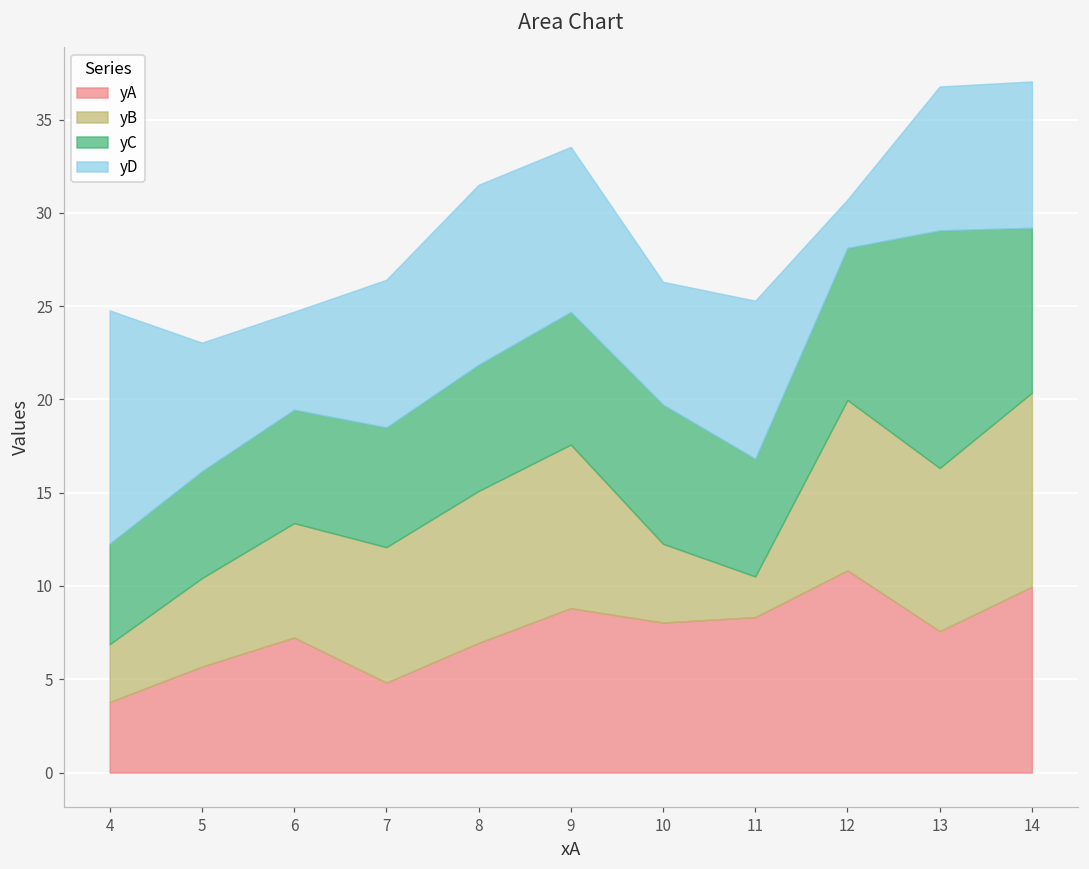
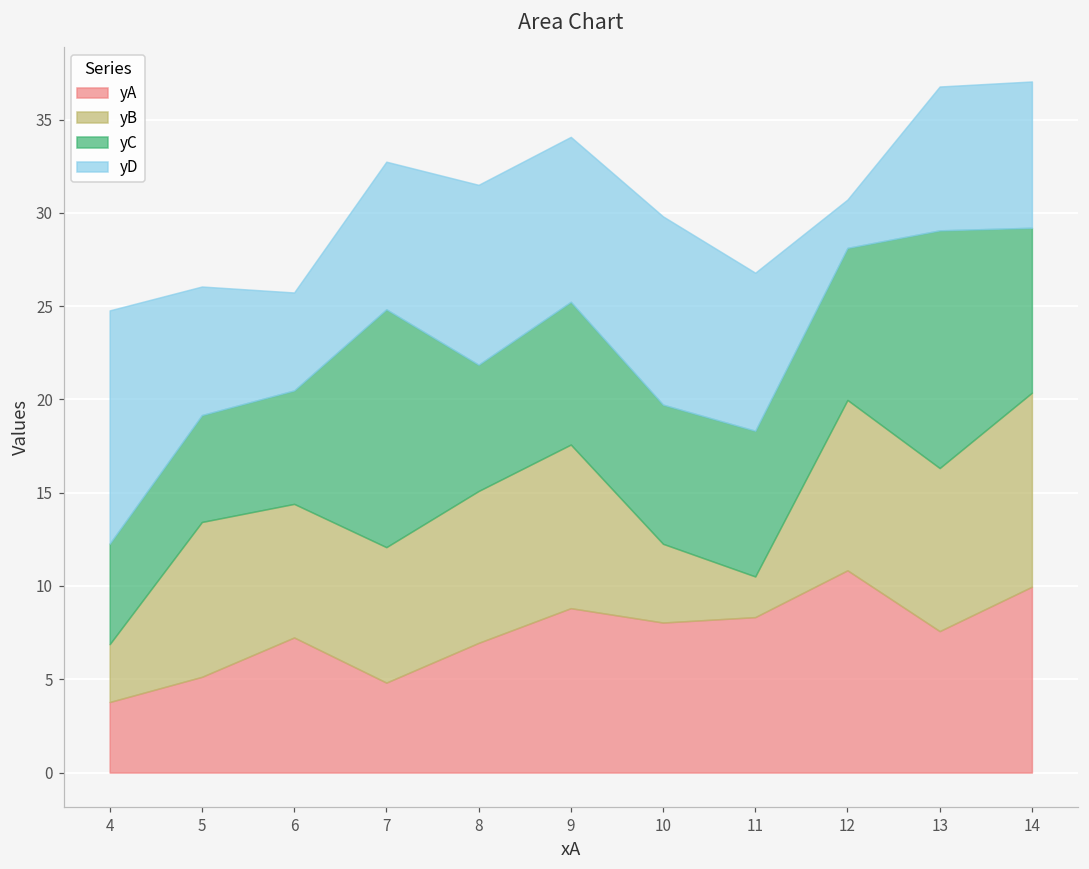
yA, 5: 5.7 -> 5.1
yB, 5: 4.7 -> 8.3
yB, 6: 6.1 -> 7.2
yC, 7: 6.4 -> 12.7
yC, 9: 7.1 -> 7.6
yD, 10: 6.6 -> 10.1
yC, 11: 6.3 -> 7.8
